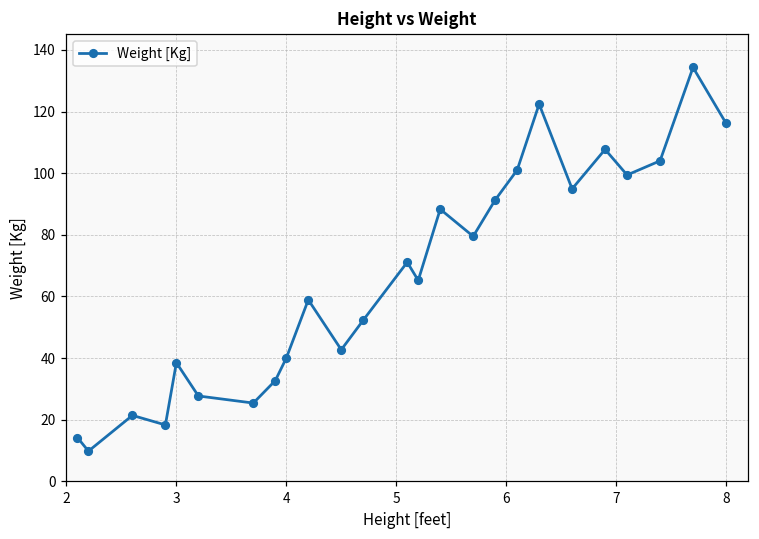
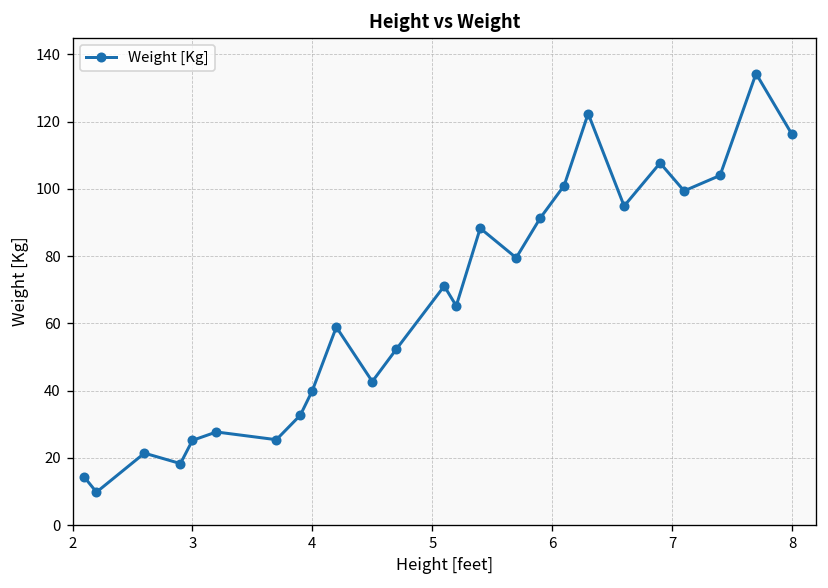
3: 39 -> 25
